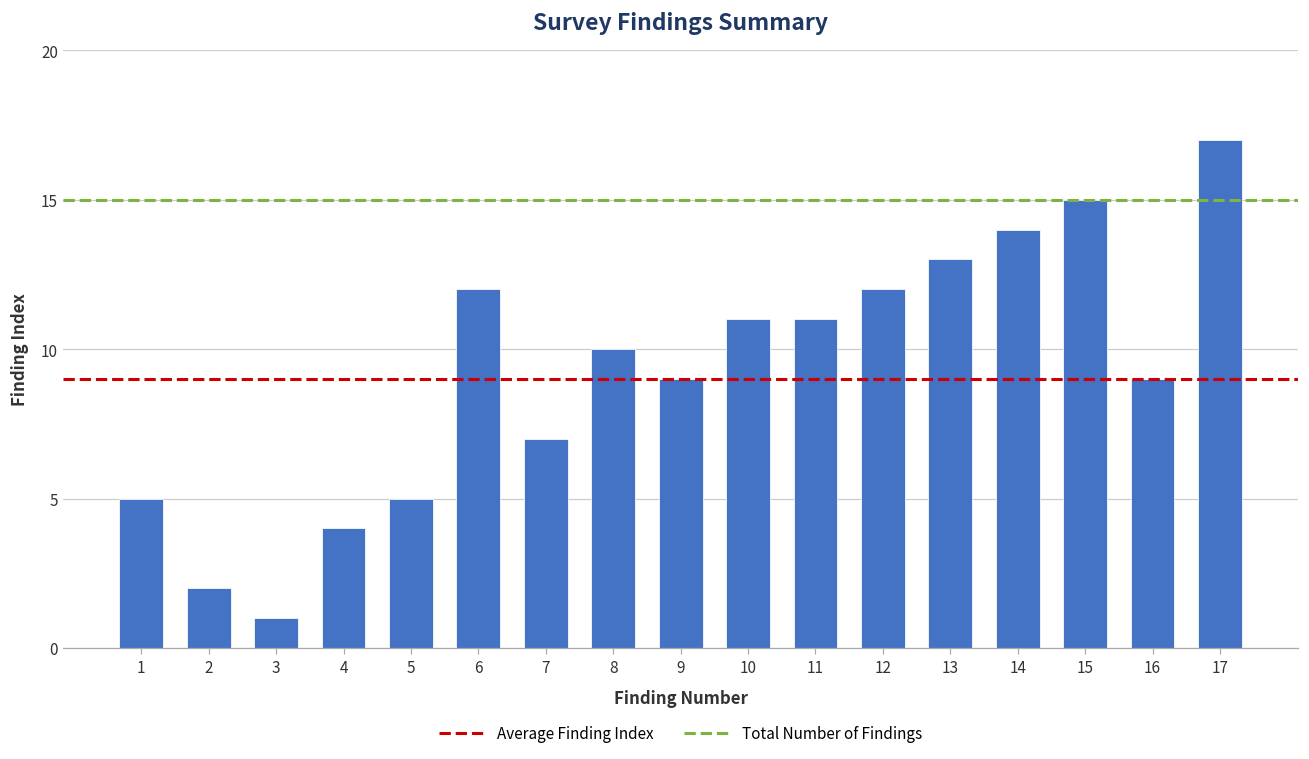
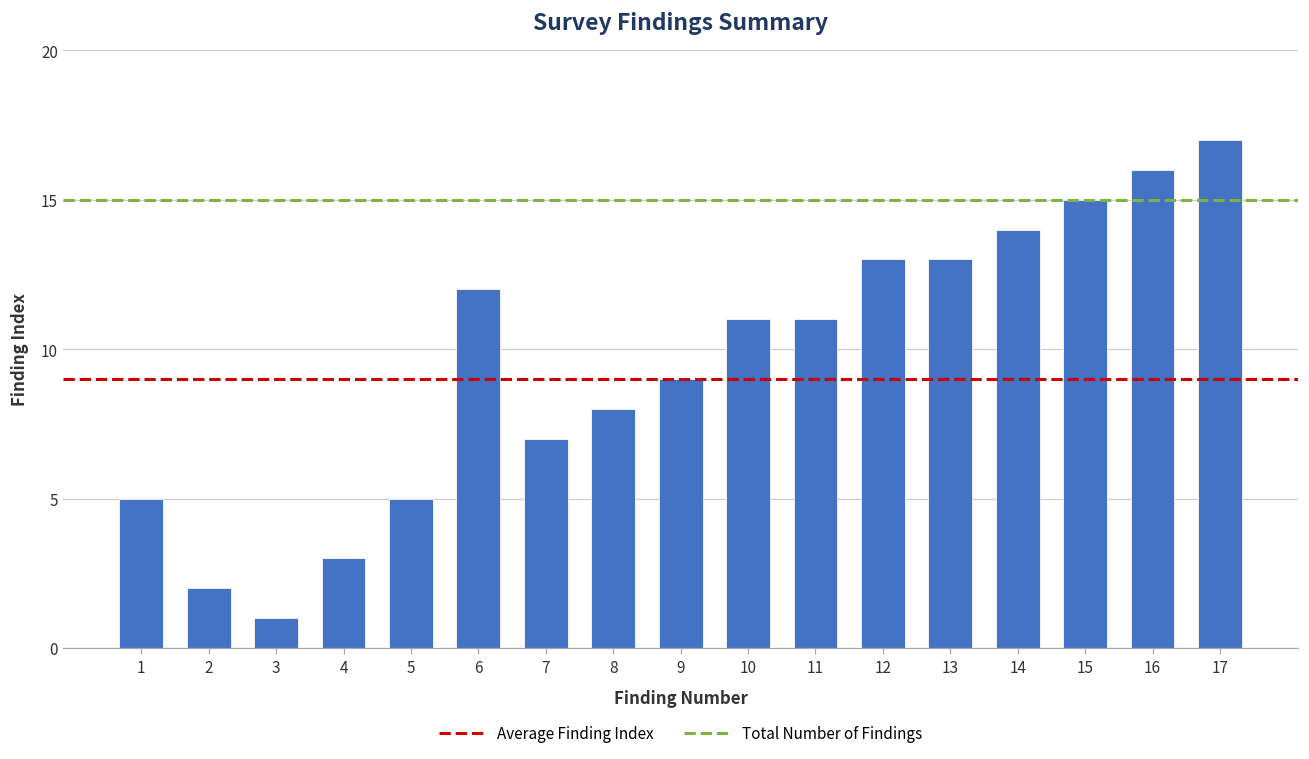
4: 4 -> 3
8: 10 -> 8
12: 12 -> 13
16: 9 -> 16
